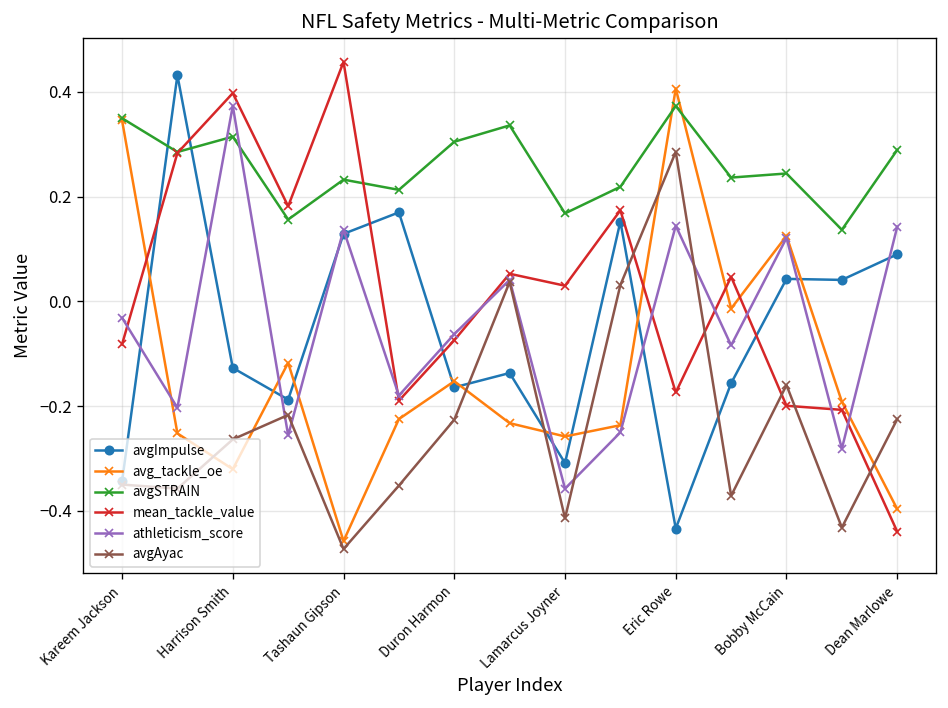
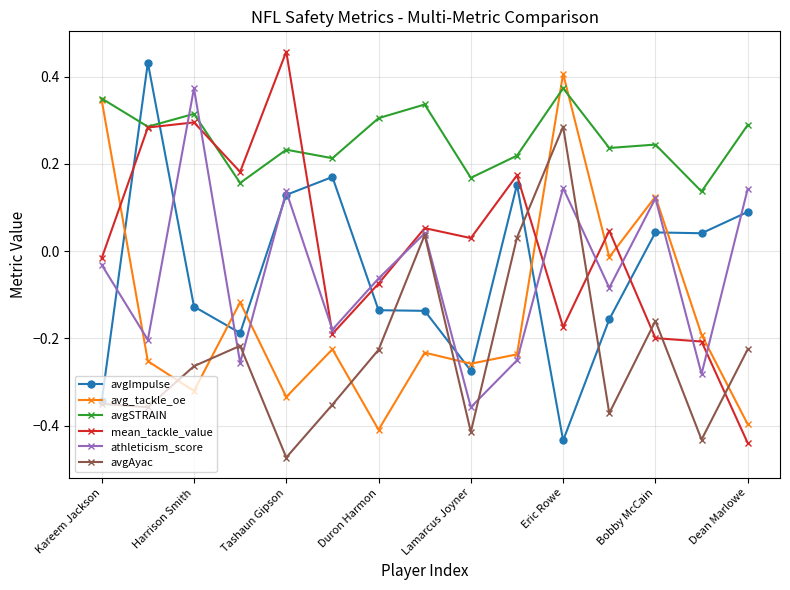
mean_tackle_value, Kareem Jackson: -0.08 -> -0.02
mean_tackle_value, Harrison Smith: 0.40 -> 0.29
avg_tackle_oe, Tashaun Gipson: -0.46 -> -0.33
avgImpulse, Duron Harmon: -0.16 -> -0.14
avg_tackle_oe, Duron Harmon: -0.15 -> -0.41
avgImpulse, Lamarcus Joyner: -0.31 -> -0.27
